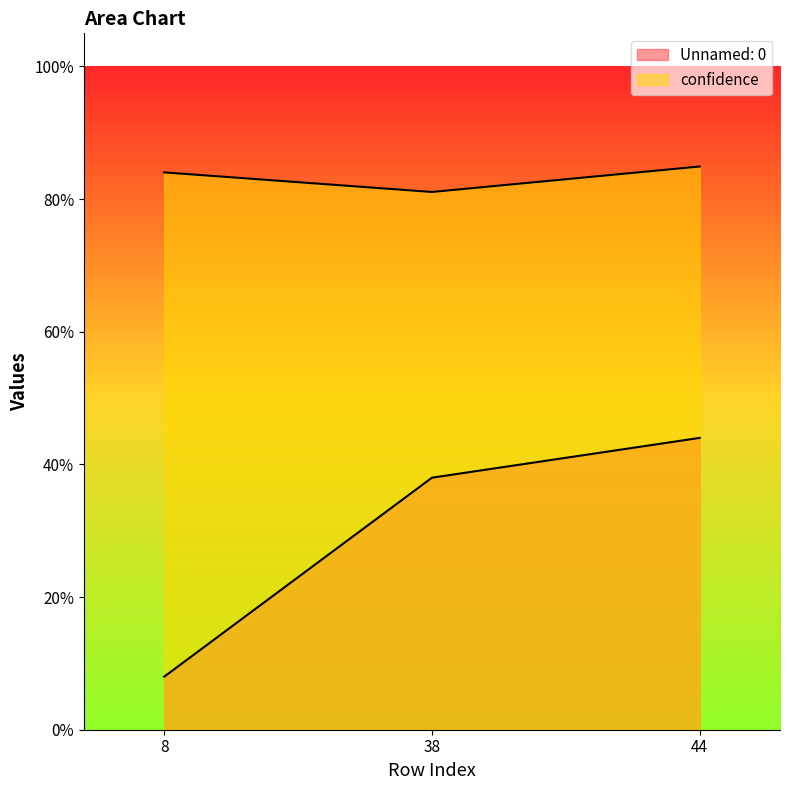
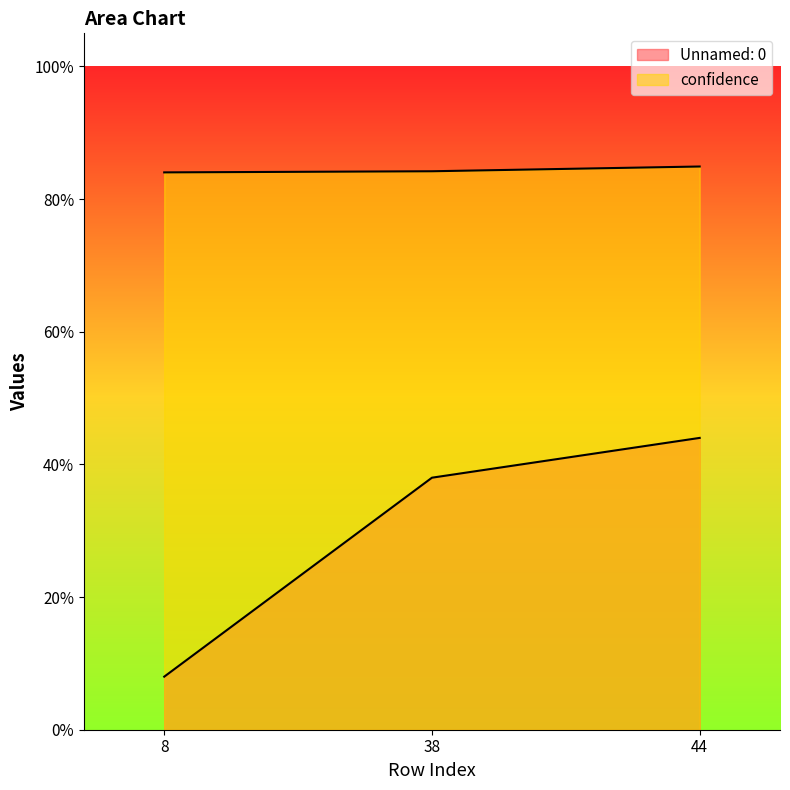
confidence, 38: 81% -> 84%
